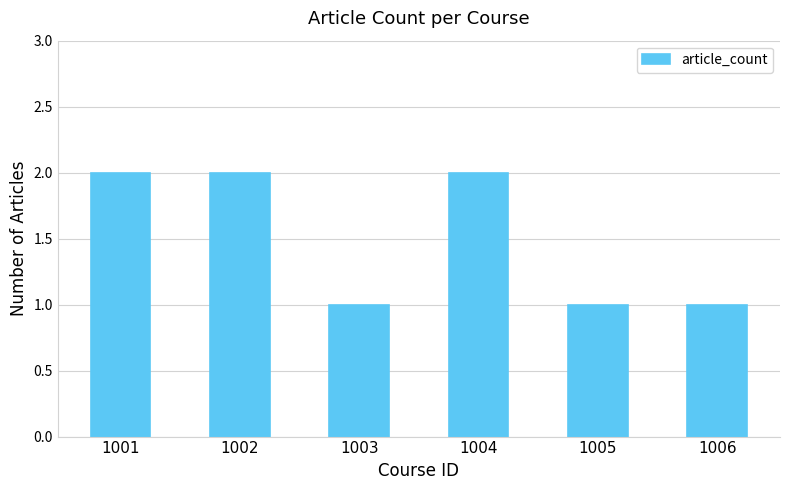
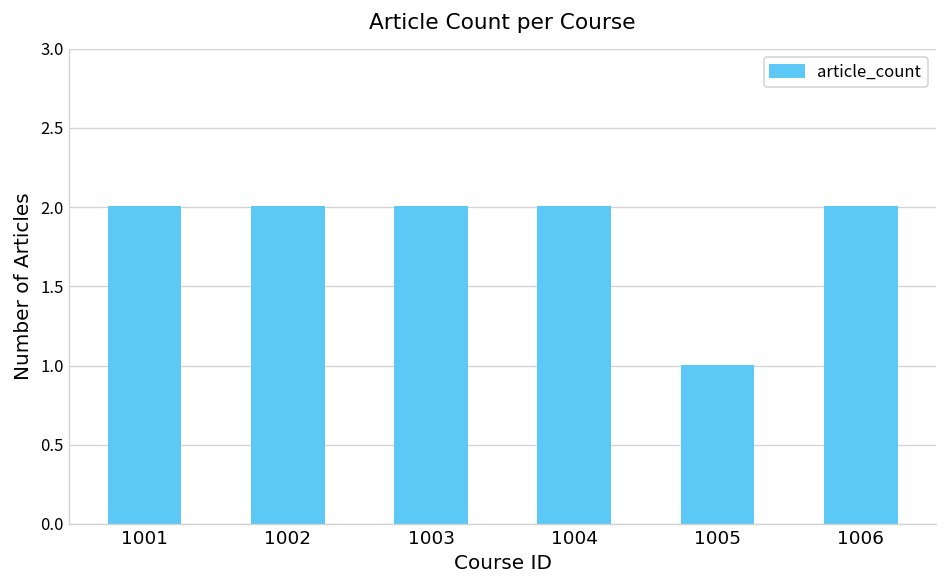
1003: 1 -> 2
1006: 1 -> 2
